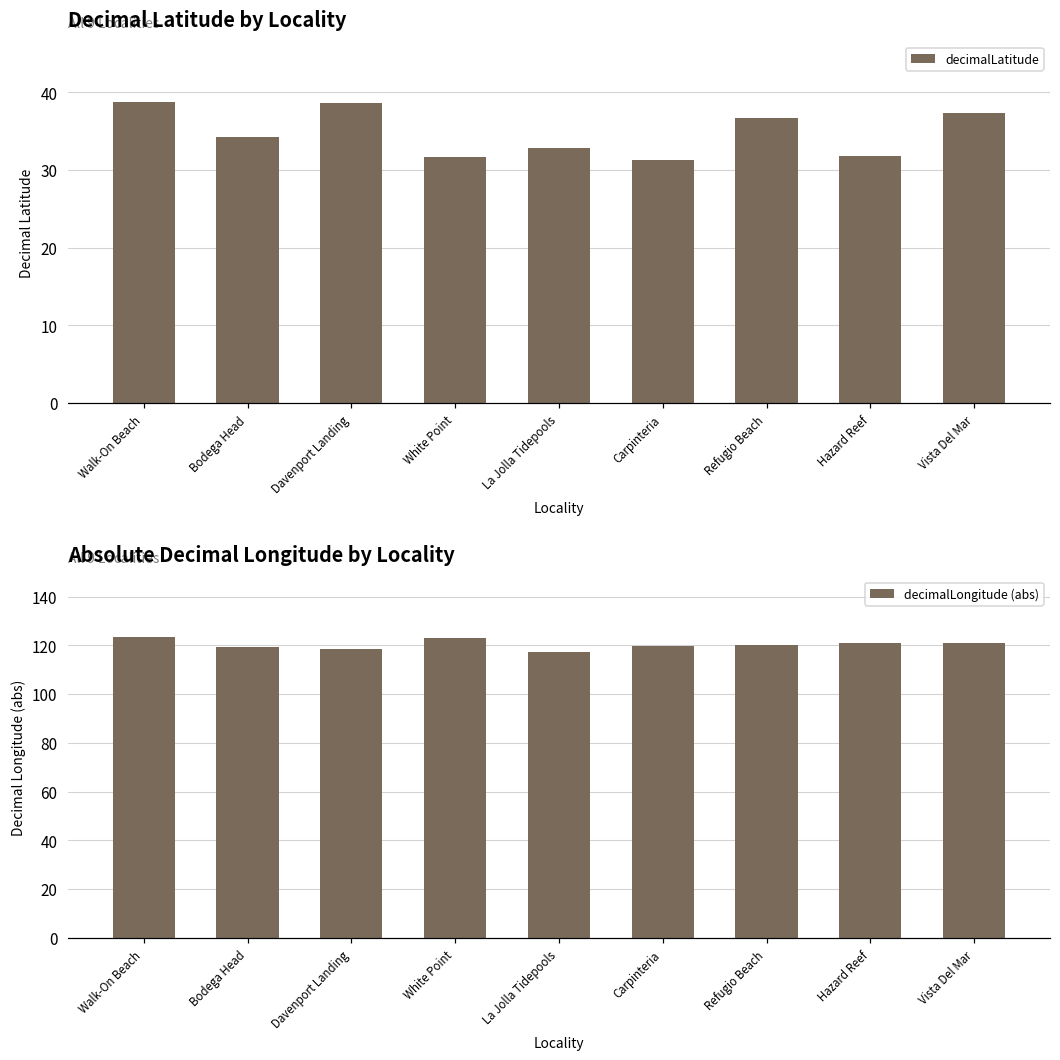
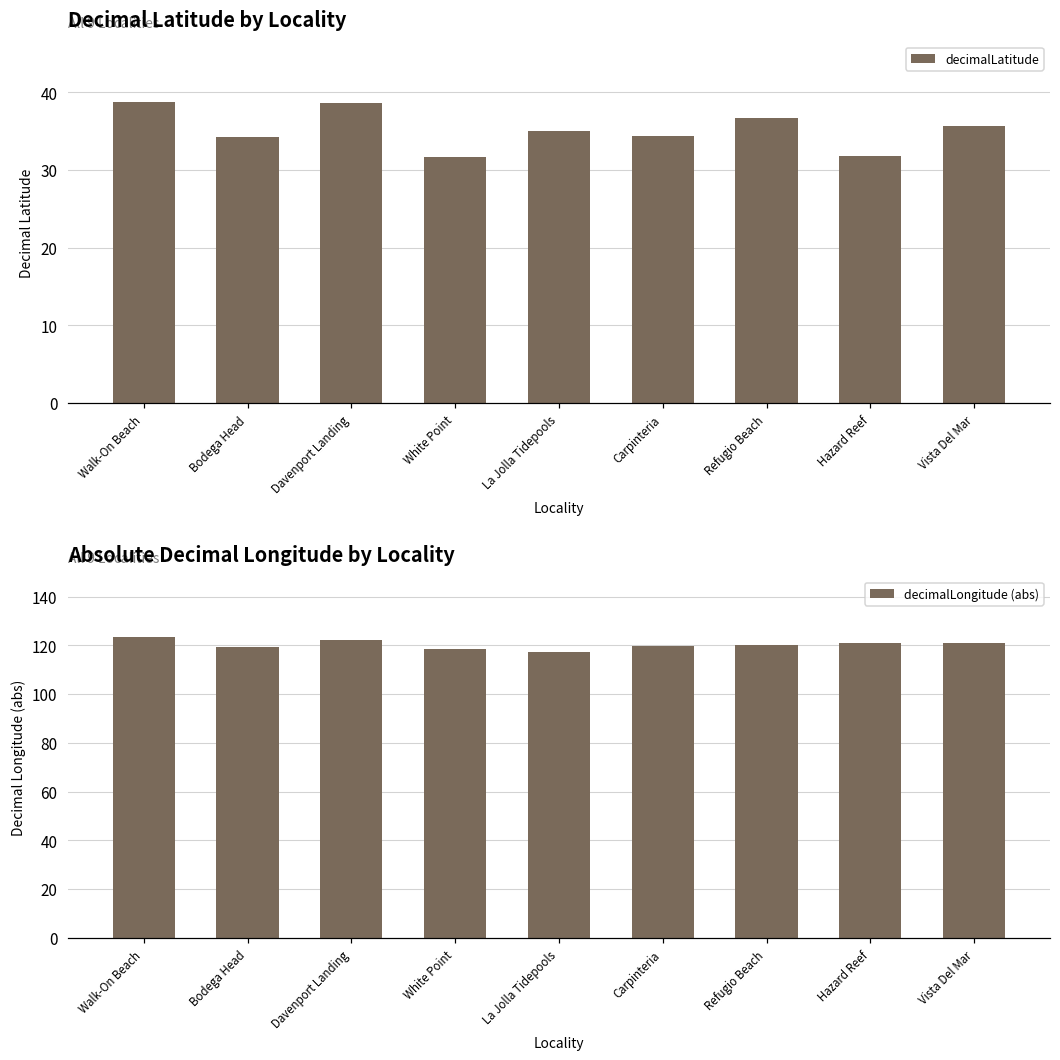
Decimal Latitude by Locality, La Jolla Tidepools: 33 -> 35
Decimal Latitude by Locality, Carpinteria: 31 -> 34
Decimal Latitude by Locality, Vista Del Mar: 37 -> 36
Absolute Decimal Longitude by Locality, Davenport Landing: 119 -> 122
Absolute Decimal Longitude by Locality, White Point: 123 -> 118
